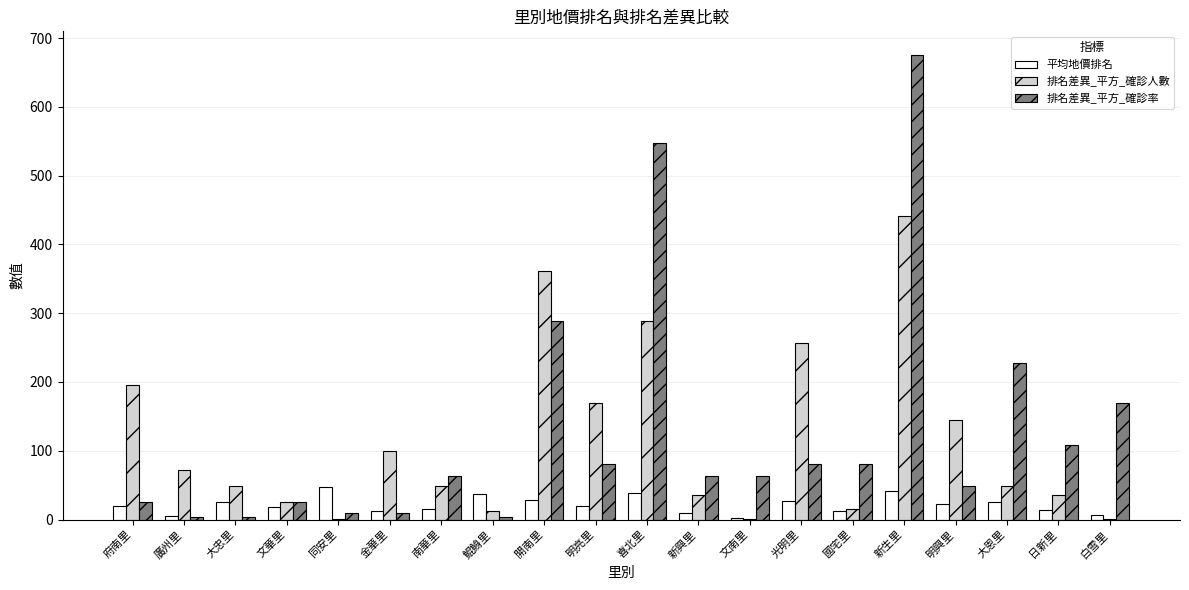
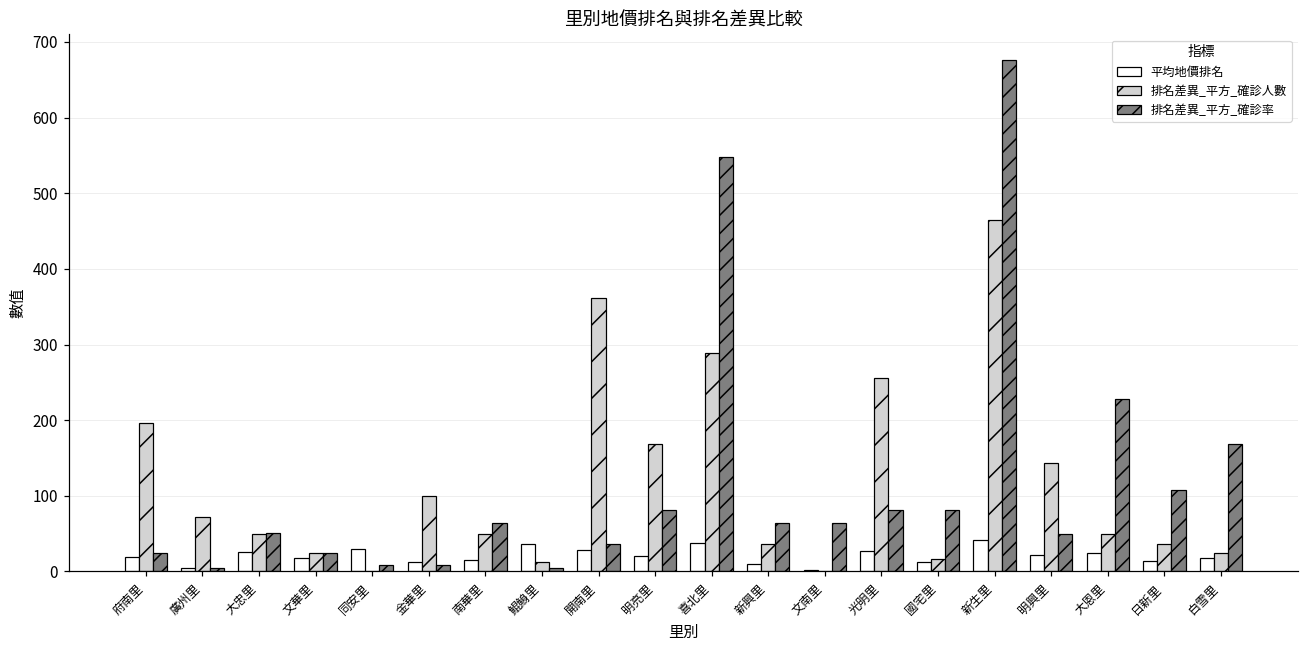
排名差異_平方_確診率, 大忠里: 0 -> 50
平均地價排名, 同安里: 50 -> 30
排名差異_平方_確診率, 開南里: 290 -> 40
排名差異_平方_確診人數, 新生里: 440 -> 470
平均地價排名, 白雪里: 10 -> 20
排名差異_平方_確診人數, 白雪里: 0 -> 20
